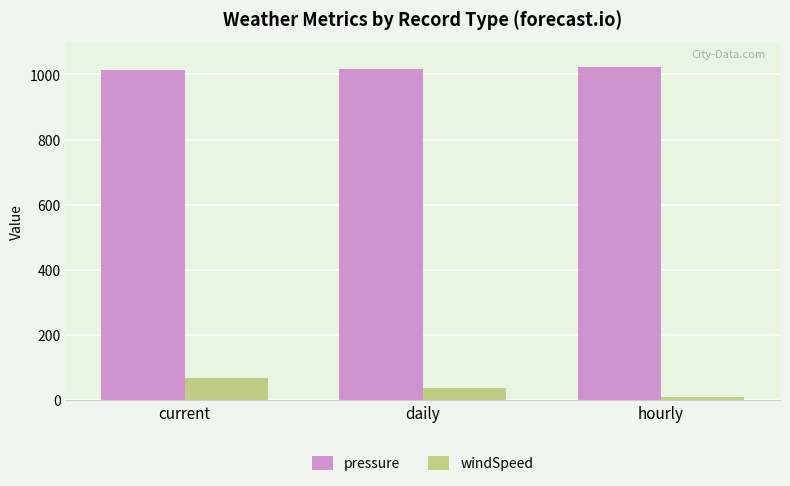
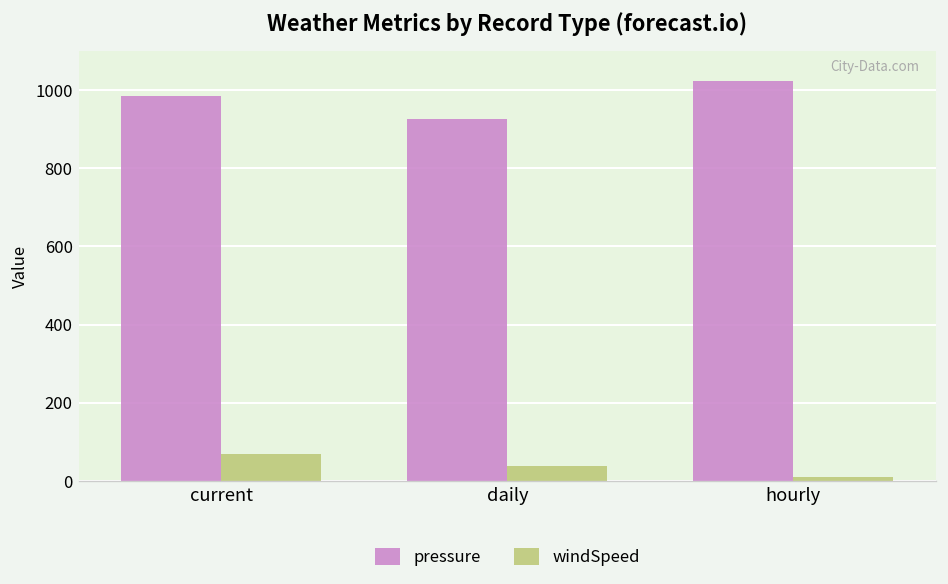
pressure, current: 1010 -> 980
pressure, daily: 1020 -> 930
